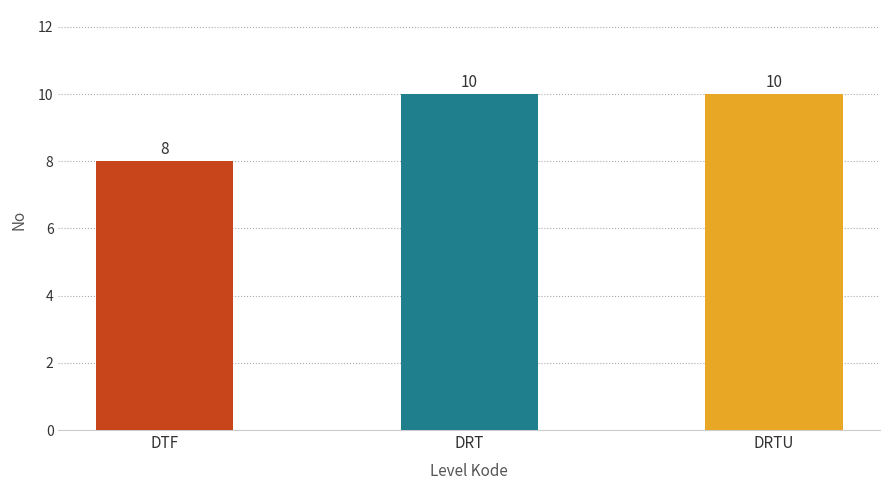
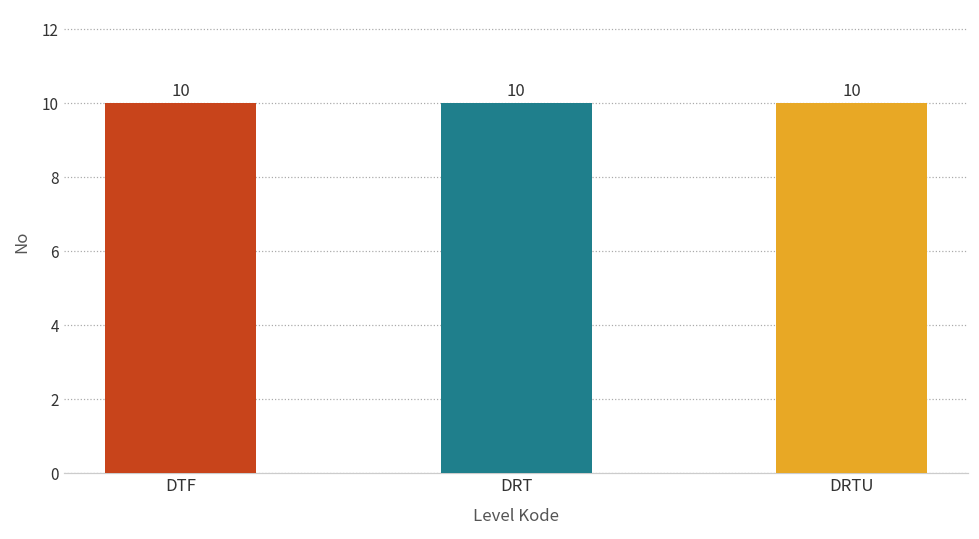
DTF: 8 -> 10
